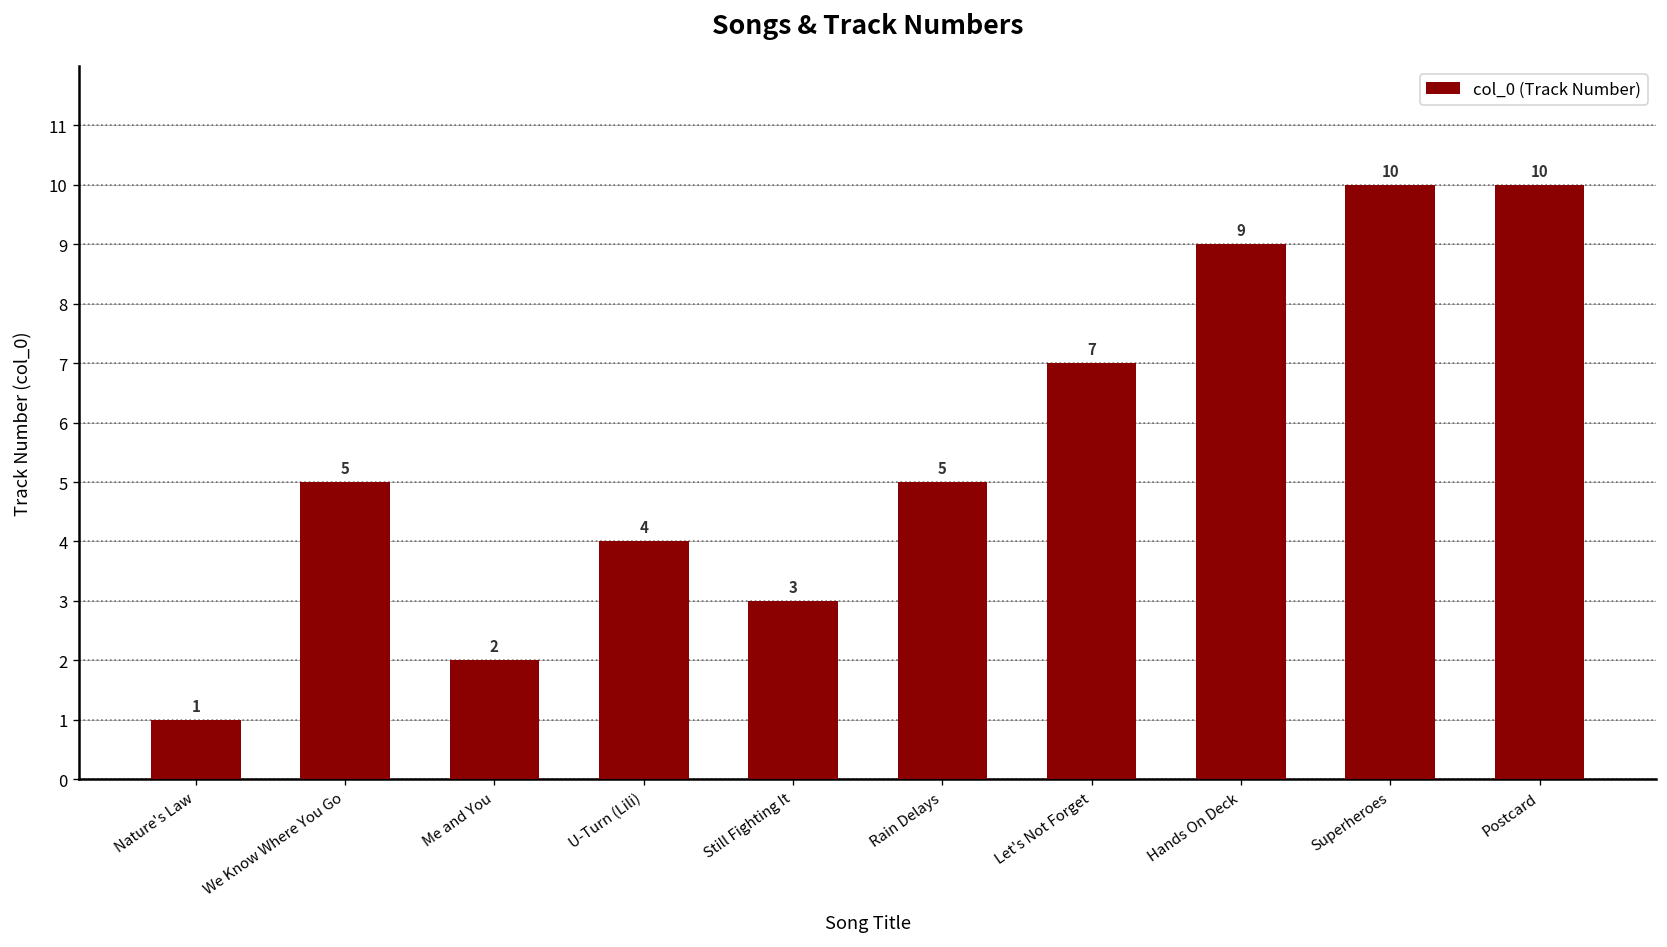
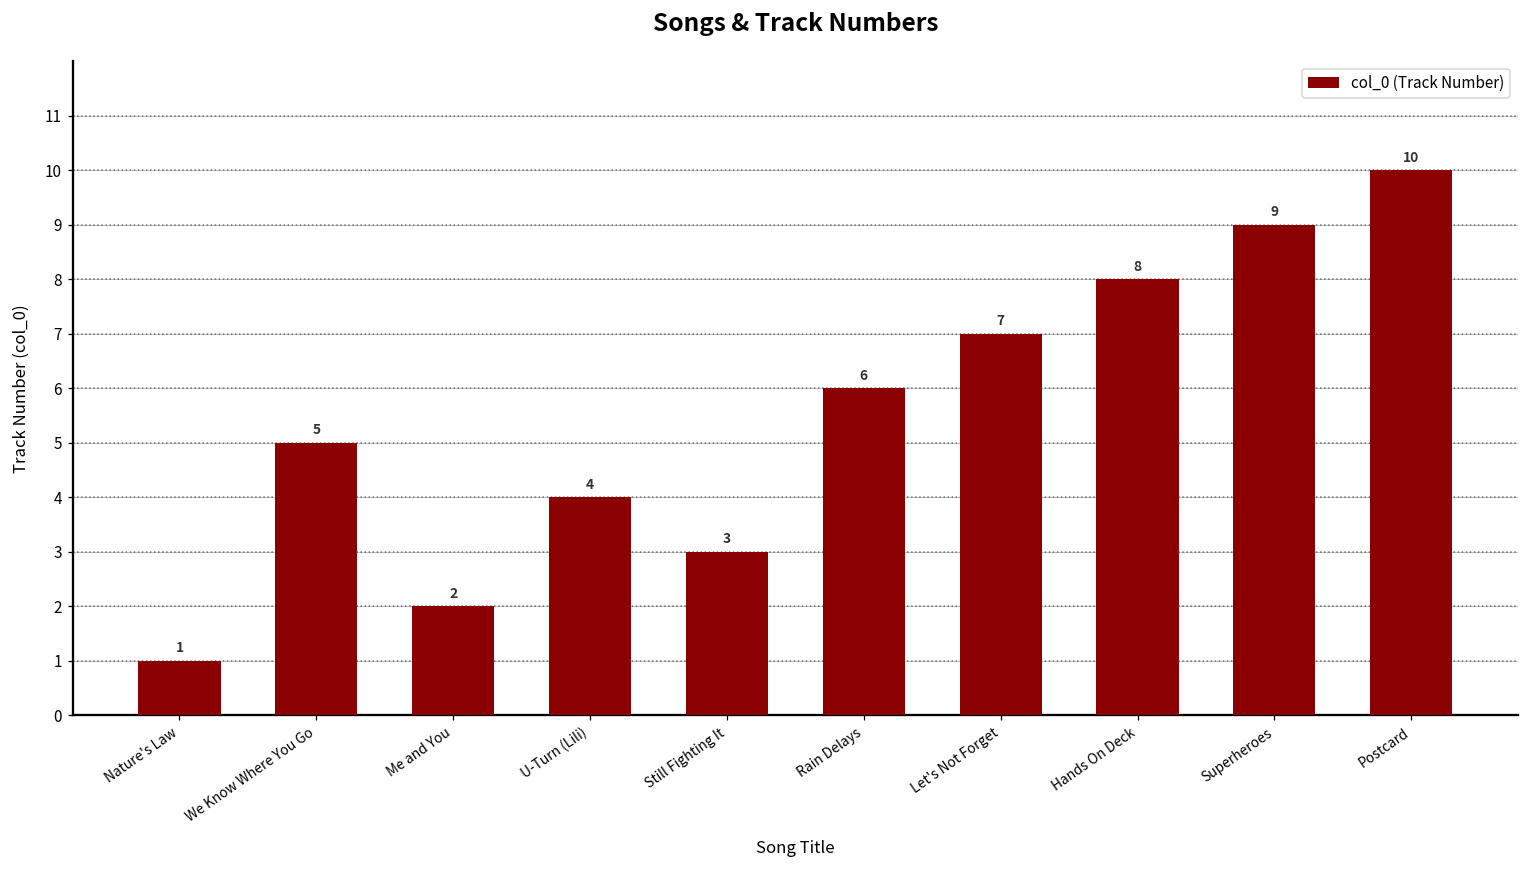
Rain Delays: 5 -> 6
Hands On Deck: 9 -> 8
Superheroes: 10 -> 9
